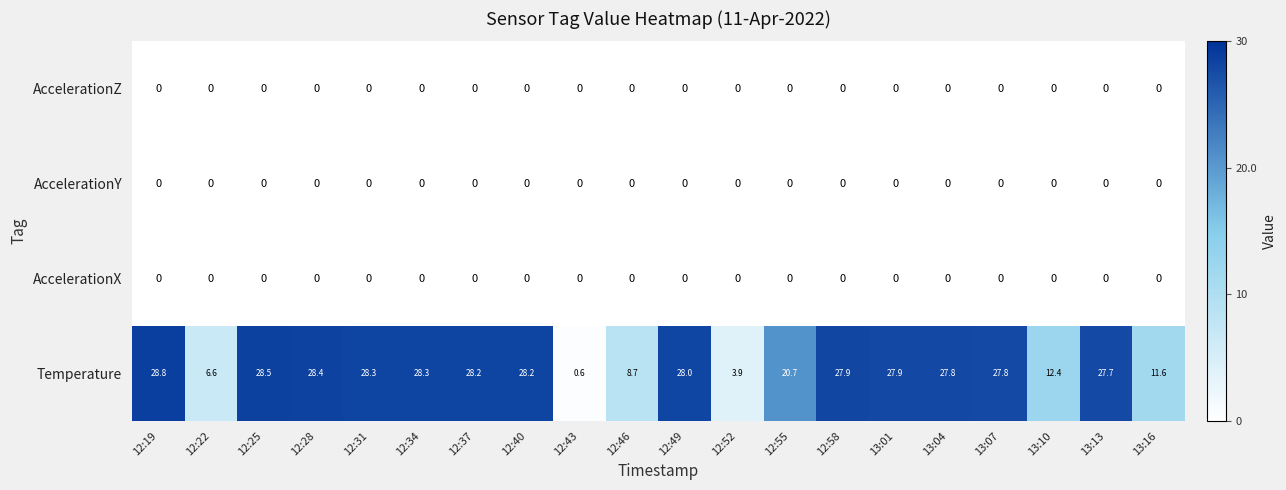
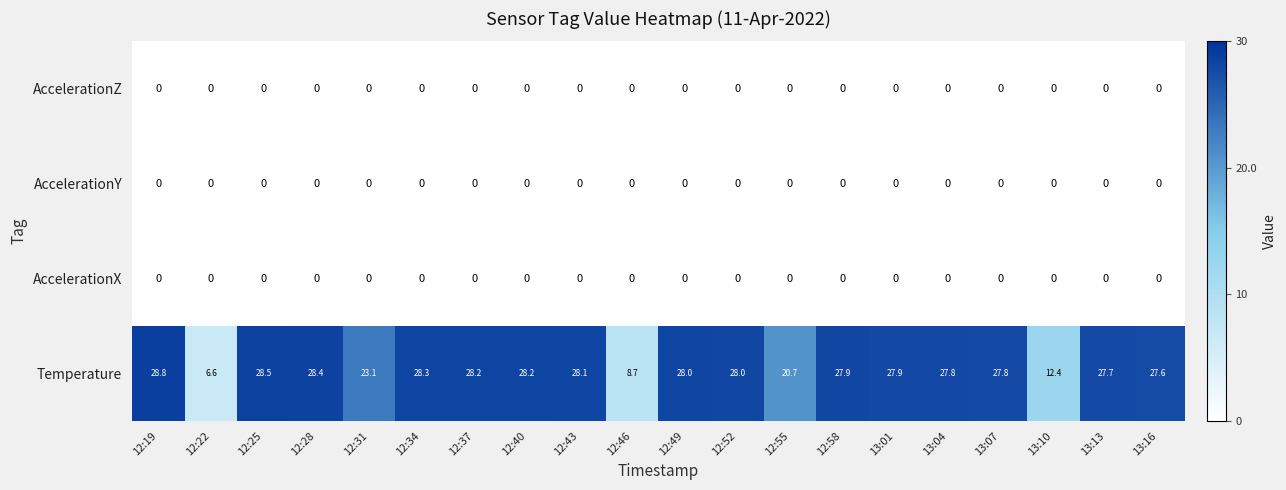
Temperature, 12:31: 28.3 -> 23.1
Temperature, 12:43: 0.6 -> 28.1
Temperature, 12:52: 3.9 -> 28.0
Temperature, 13:16: 11.6 -> 27.6
